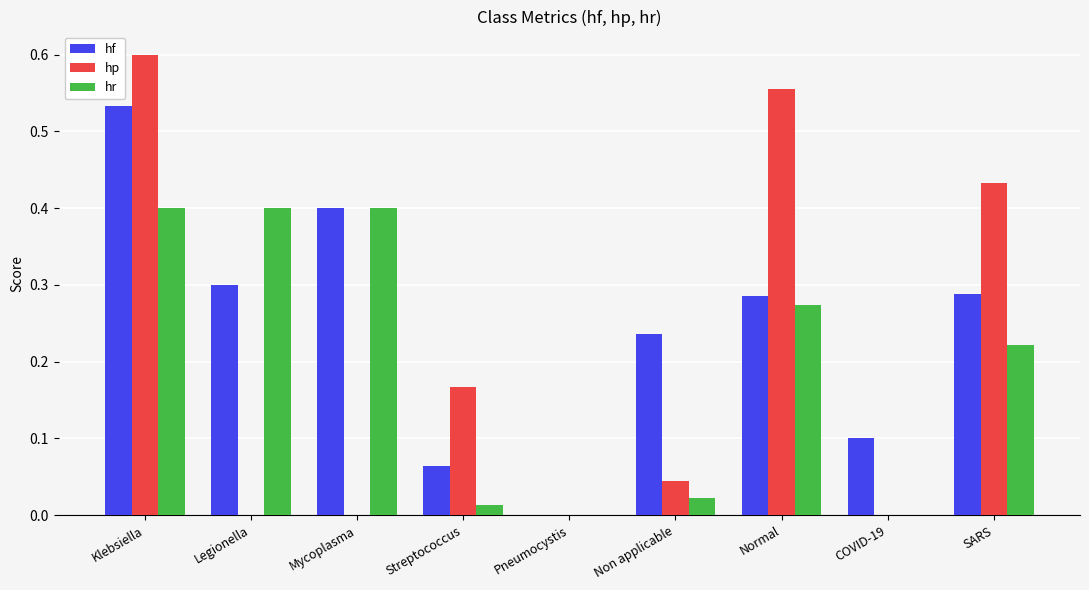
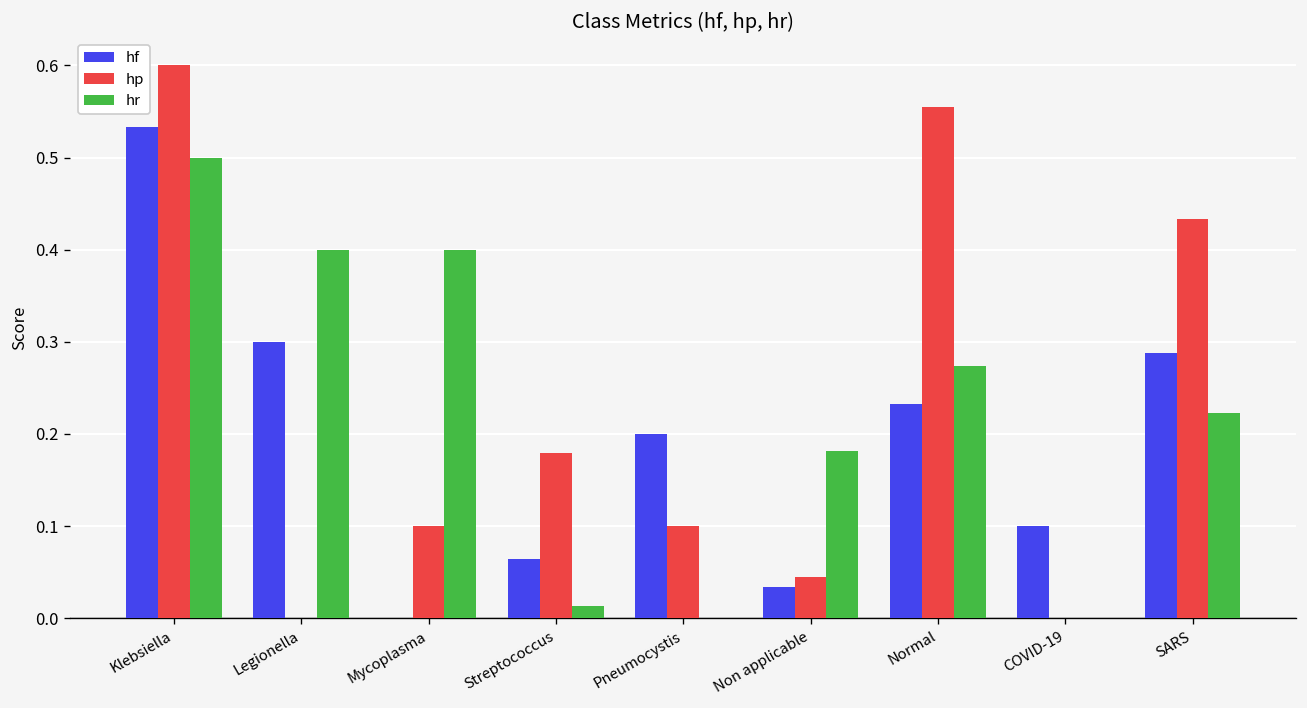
hr, Klebsiella: 0.4 -> 0.5
hf, Mycoplasma: 0.4 -> 0.0
hp, Mycoplasma: 0.0 -> 0.1
hp, Streptococcus: 0.17 -> 0.18
hf, Pneumocystis: 0.0 -> 0.2
hp, Pneumocystis: 0.0 -> 0.1
hf, Non applicable: 0.24 -> 0.03
hr, Non applicable: 0.02 -> 0.18
hf, Normal: 0.29 -> 0.23
